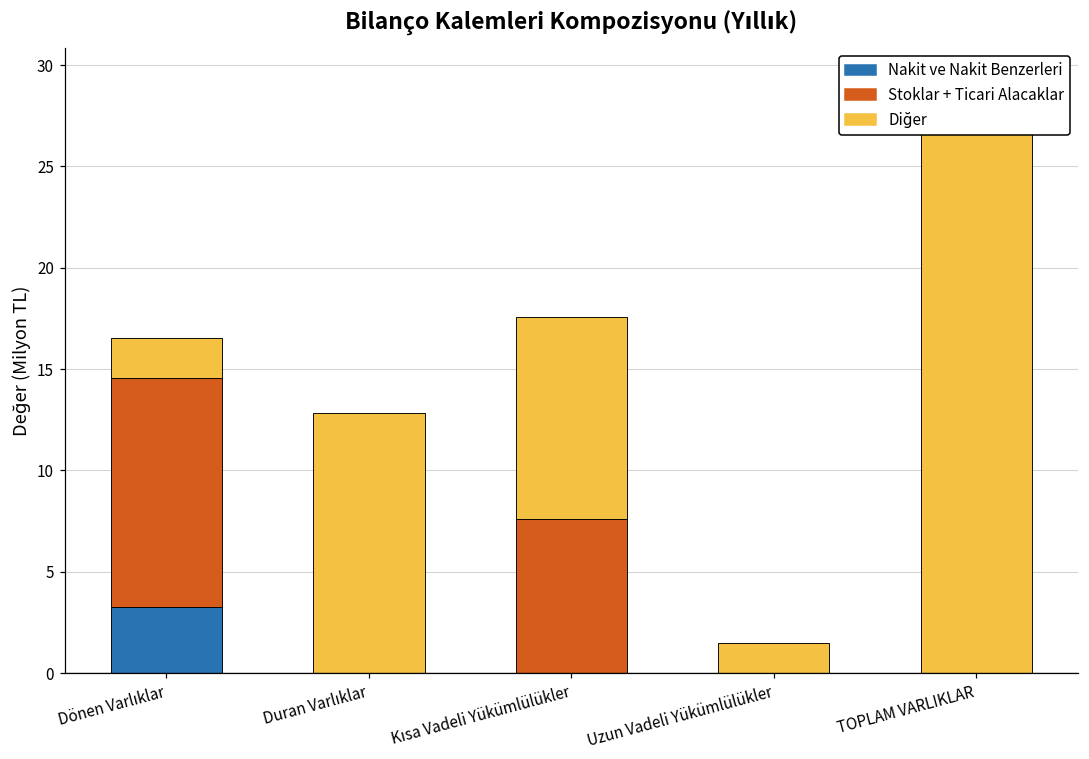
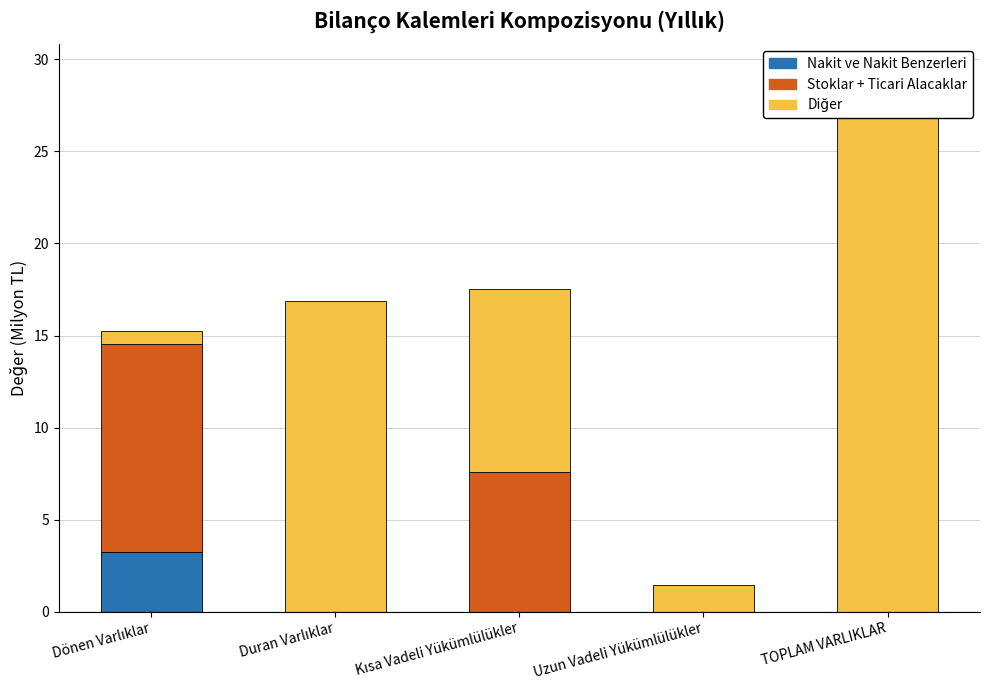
Diğer, Dönen Varlıklar: 2.0 -> 0.7
Diğer, Duran Varlıklar: 12.8 -> 16.9
